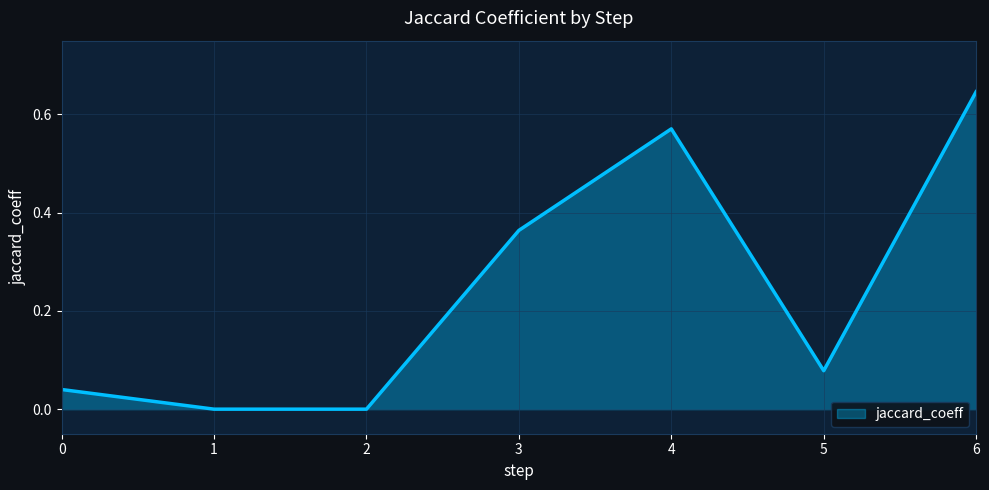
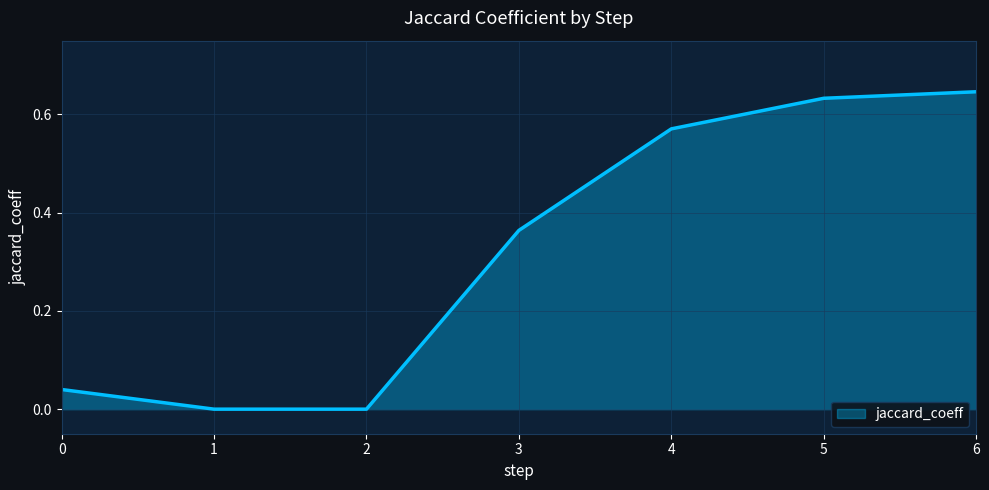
5: 0.08 -> 0.63
